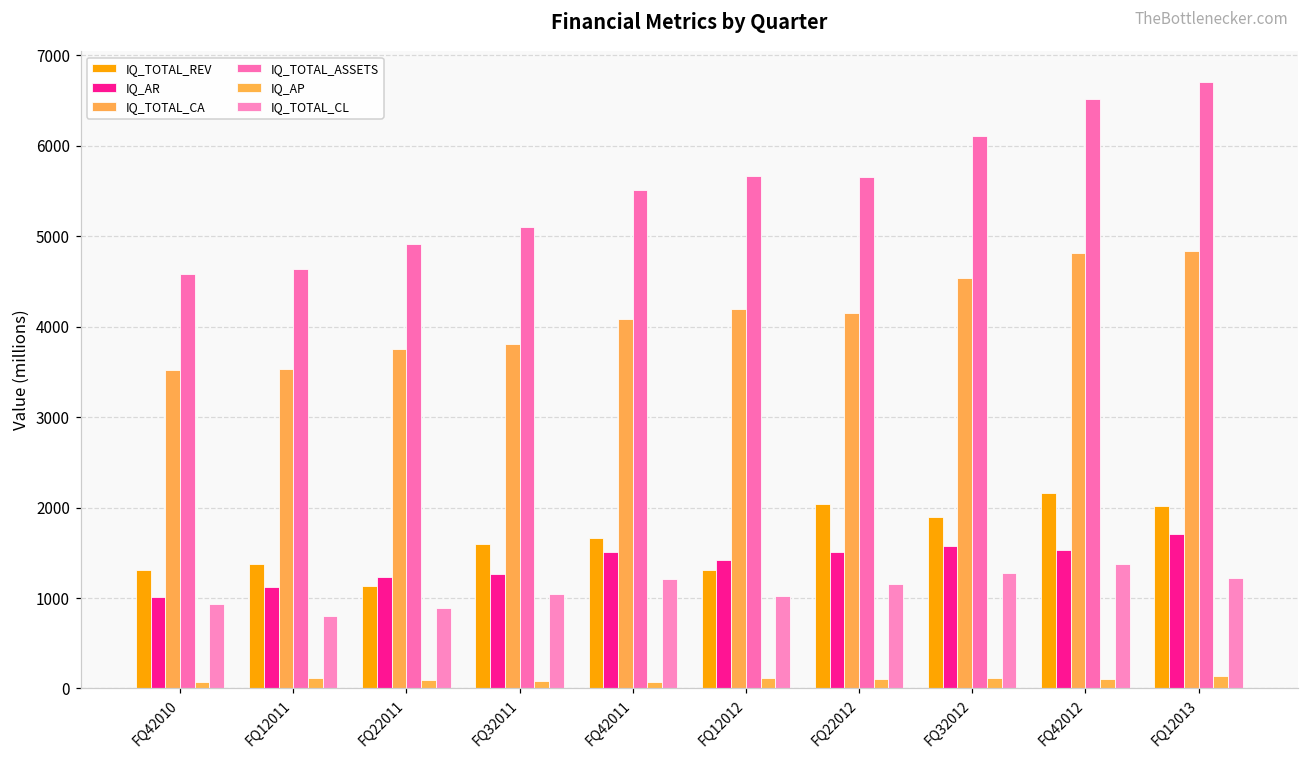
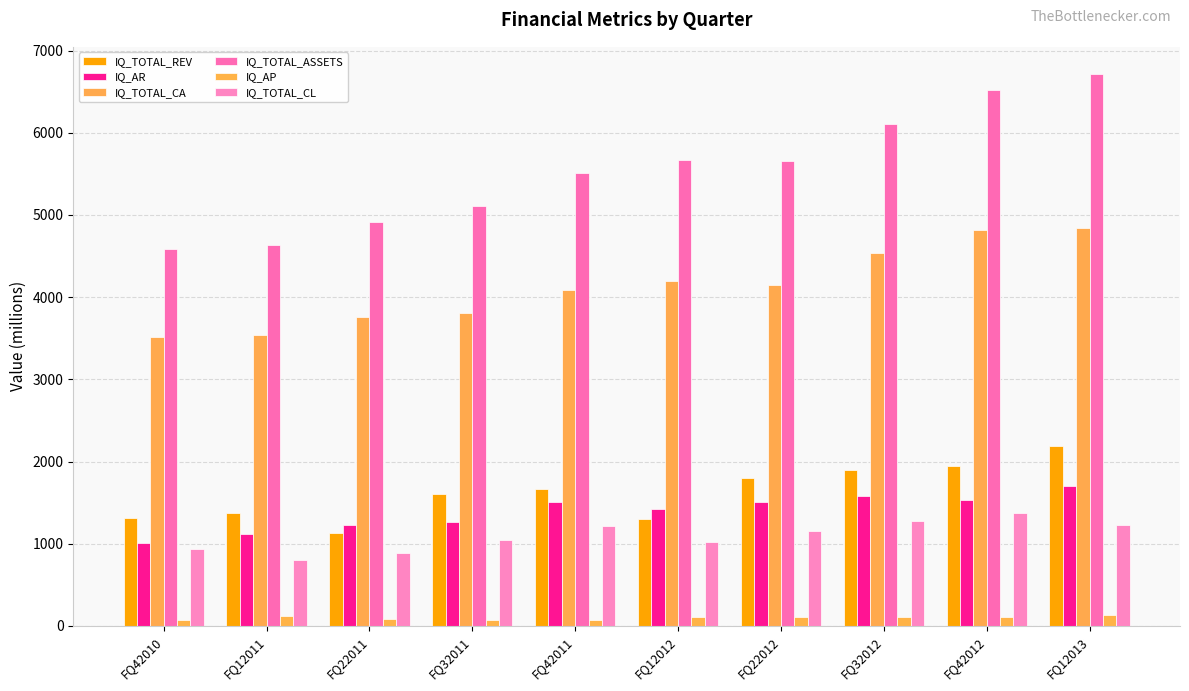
IQ_TOTAL_REV, FQ22012: 2000 -> 1800
IQ_TOTAL_REV, FQ42012: 2200 -> 1900
IQ_TOTAL_REV, FQ12013: 2000 -> 2200
